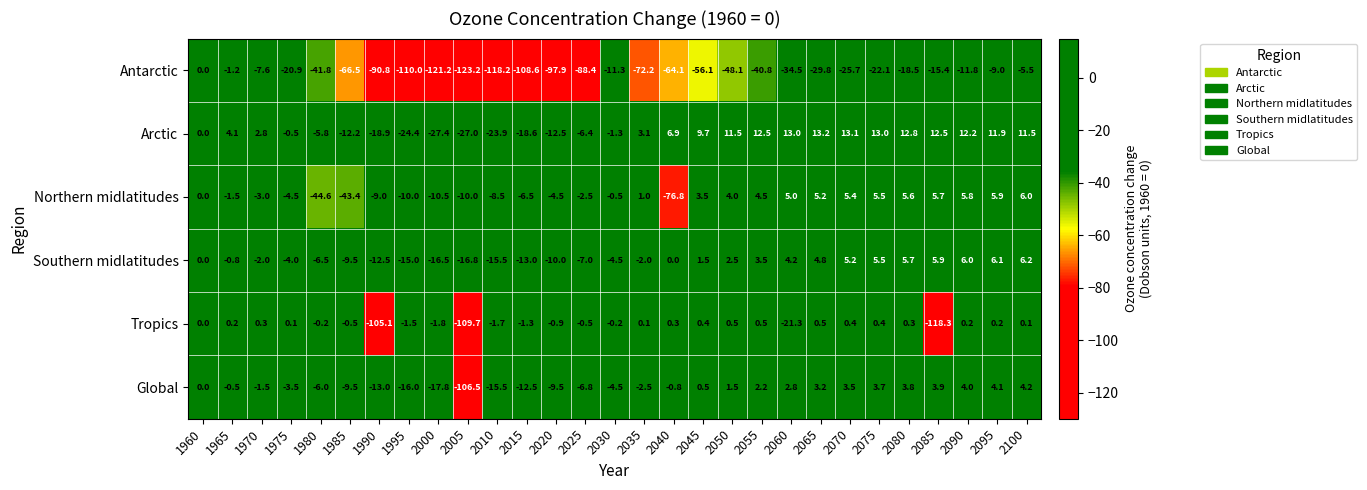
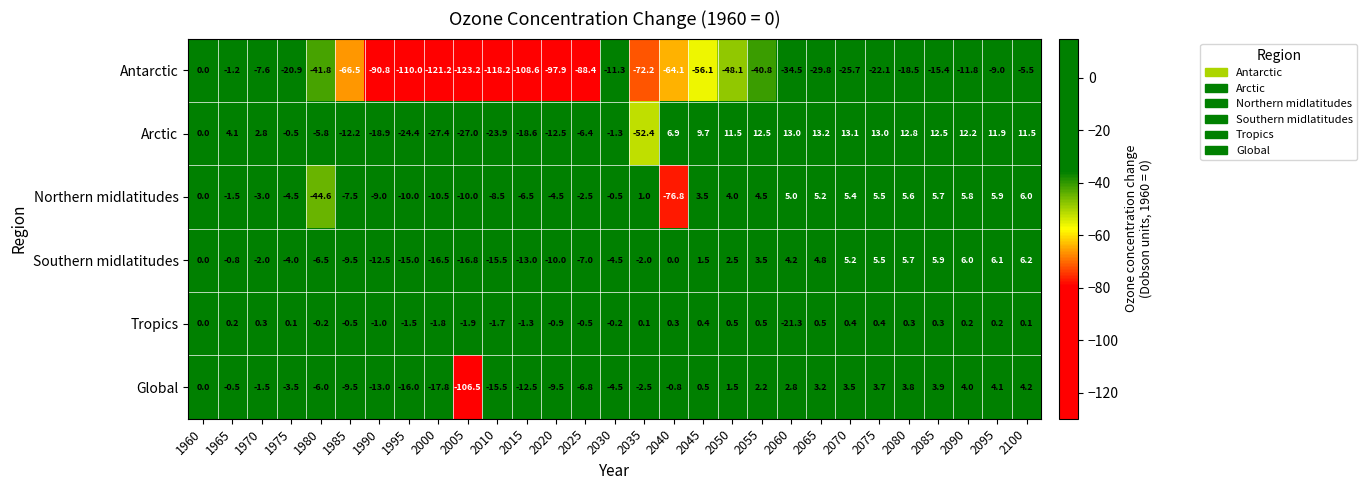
Arctic, 2035: 3.1 -> -52.4
Northern midlatitudes, 1985: -43.4 -> -7.5
Tropics, 1990: -105.1 -> -1.0
Tropics, 2005: -109.7 -> -1.9
Tropics, 2085: -118.3 -> 0.3
